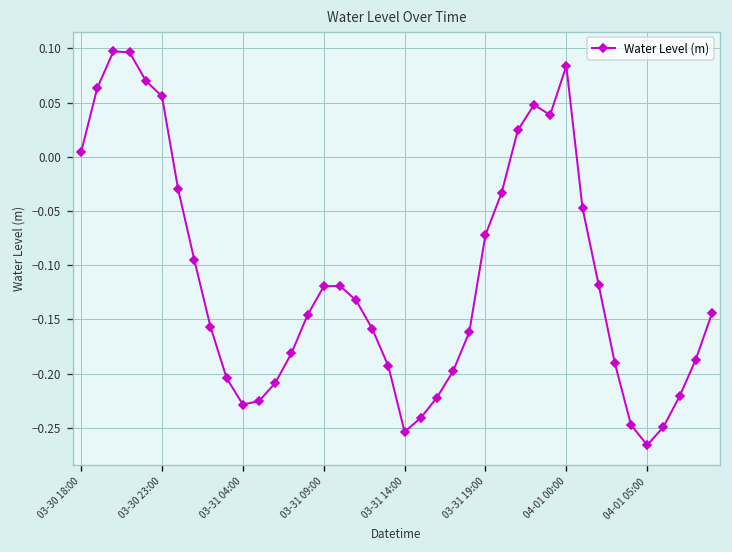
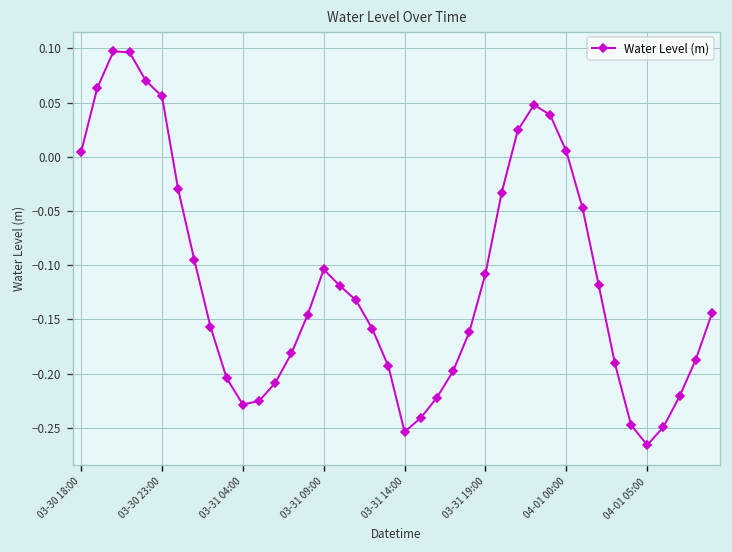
03-31 09:00: -0.12 -> -0.10
03-31 19:00: -0.07 -> -0.11
04-01 00:00: 0.08 -> 0.01
